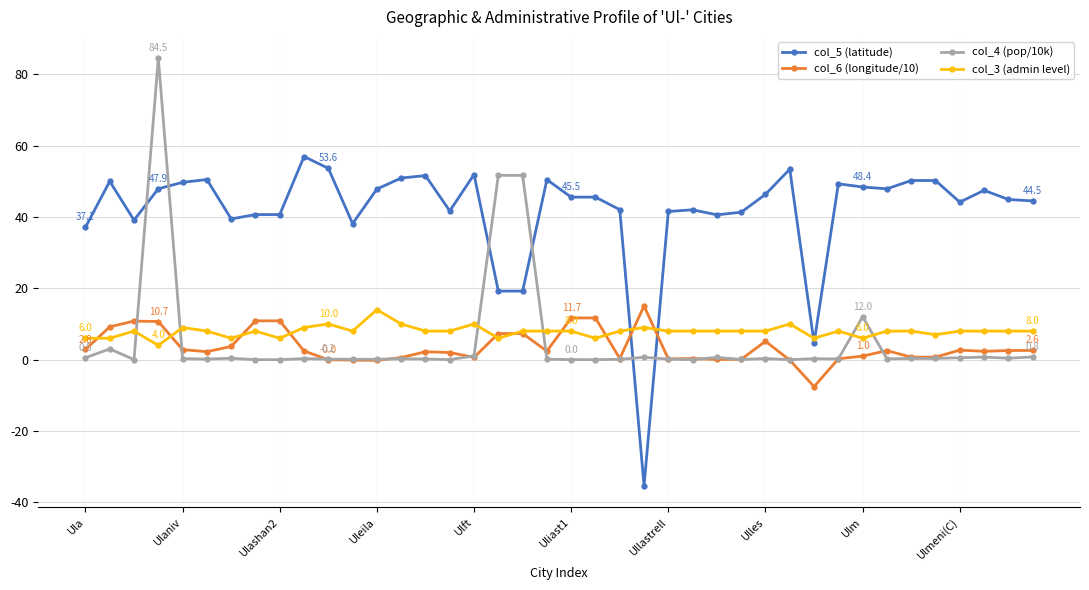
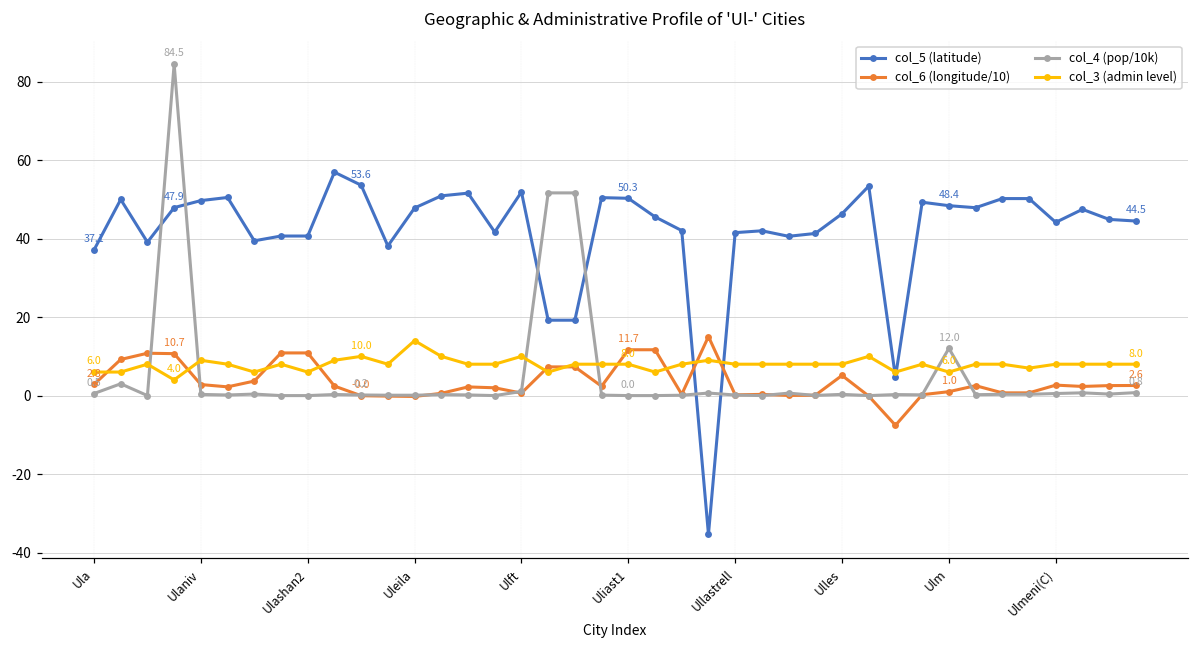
col_5 (latitude), Uliast1: 45.5 -> 50.3
